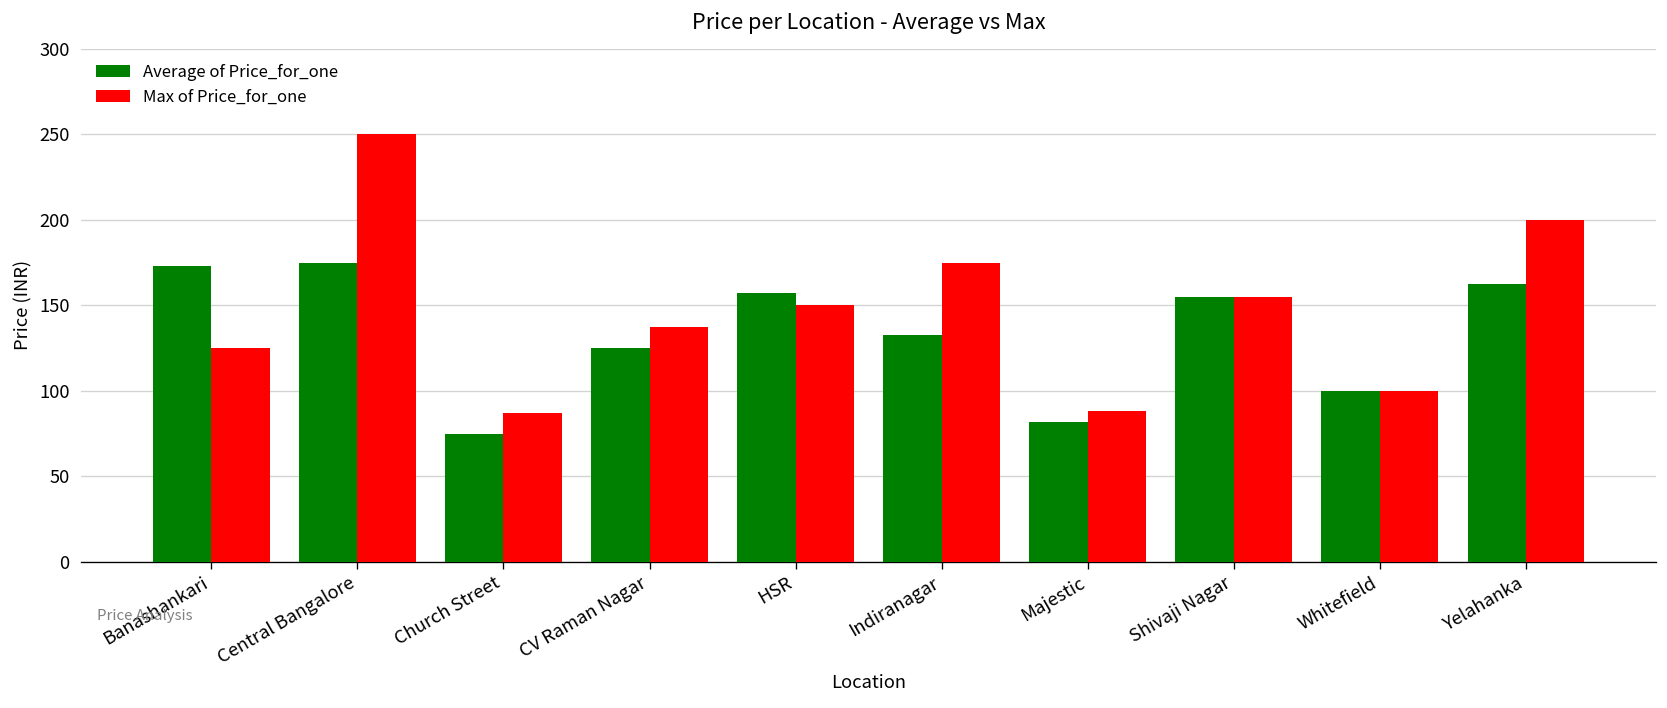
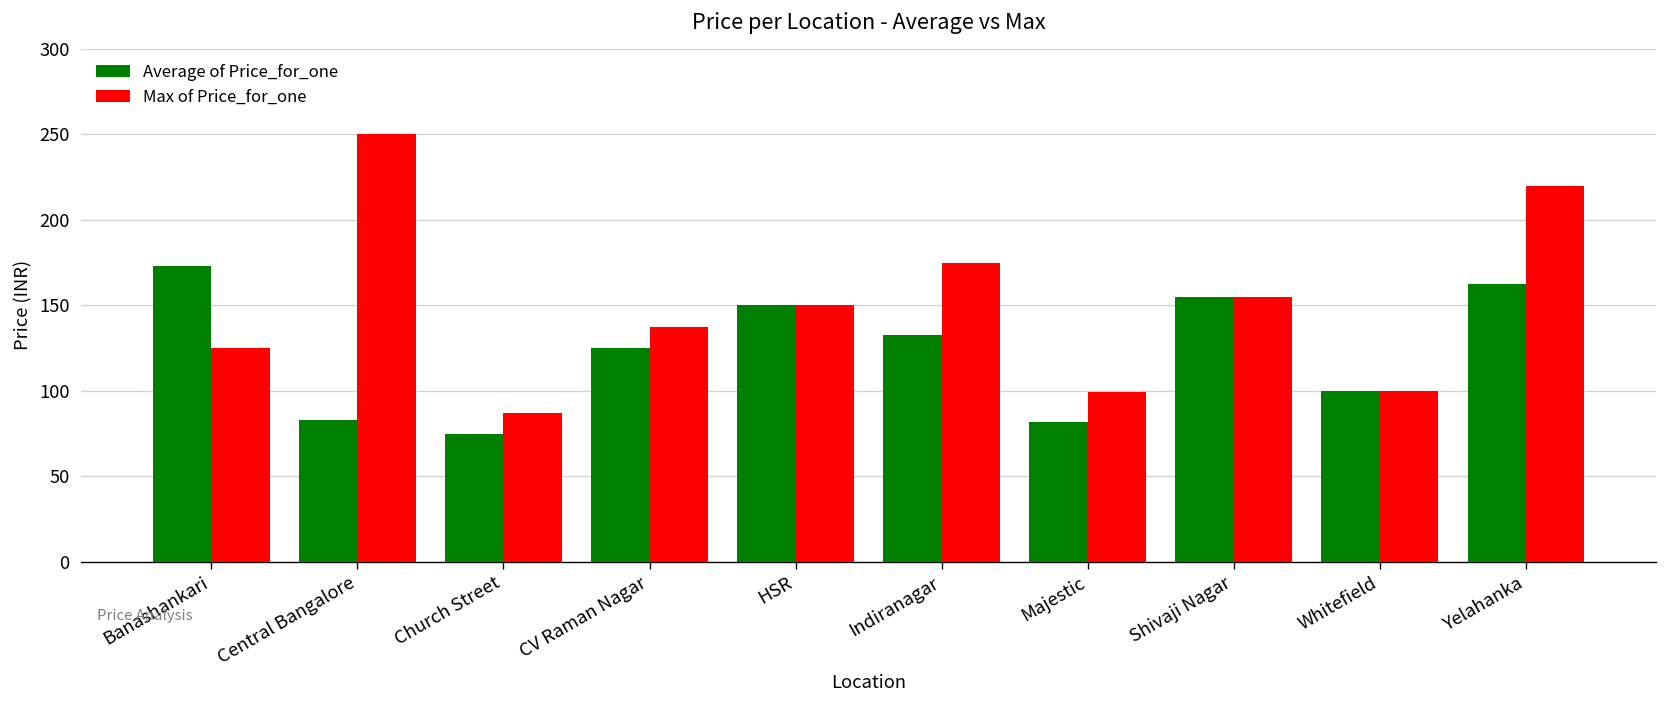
Average of Price_for_one, Central Bangalore: 175 -> 83
Average of Price_for_one, HSR: 157 -> 150
Max of Price_for_one, Majestic: 88 -> 100
Max of Price_for_one, Yelahanka: 200 -> 220
